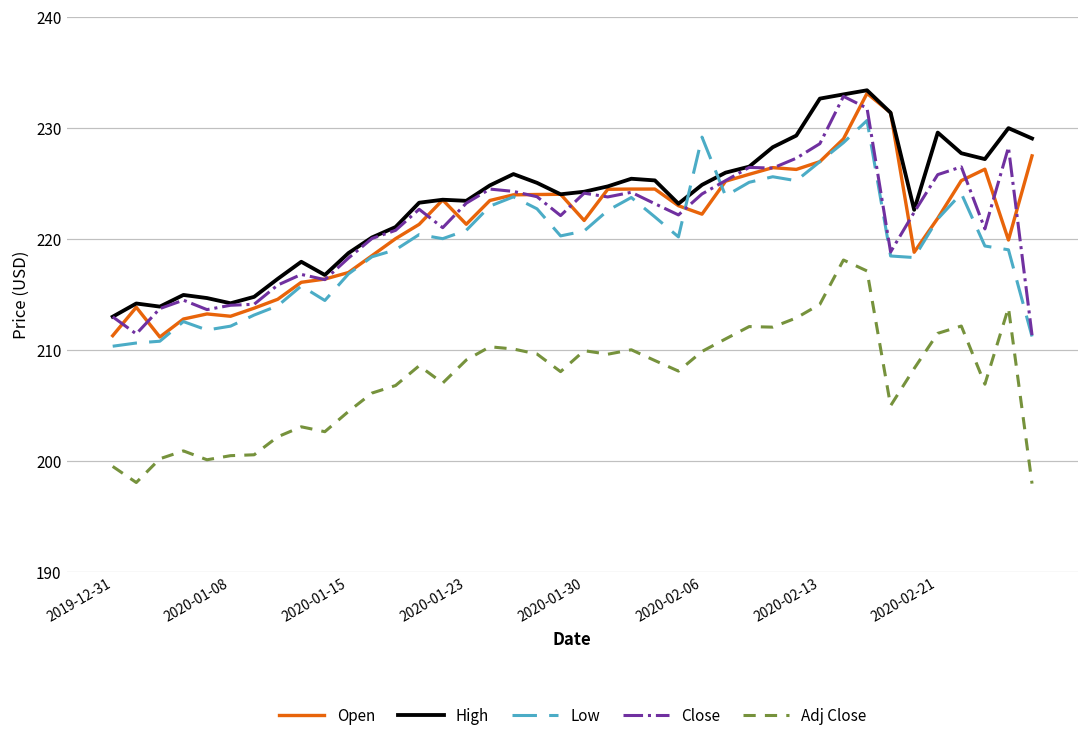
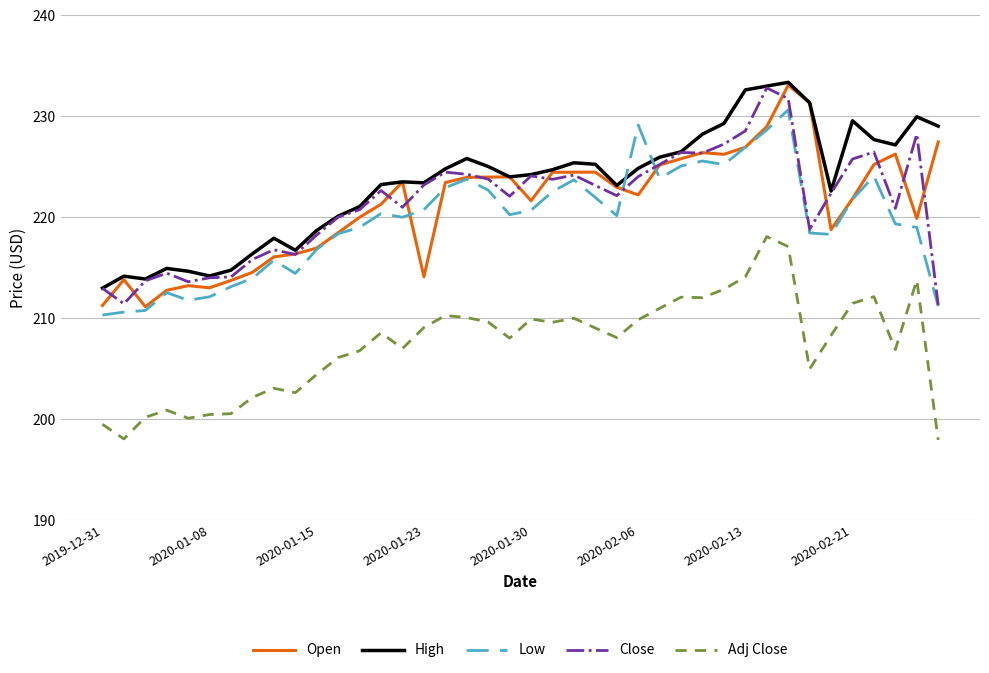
Open, 2020-01-23: 221.3 -> 214.1
